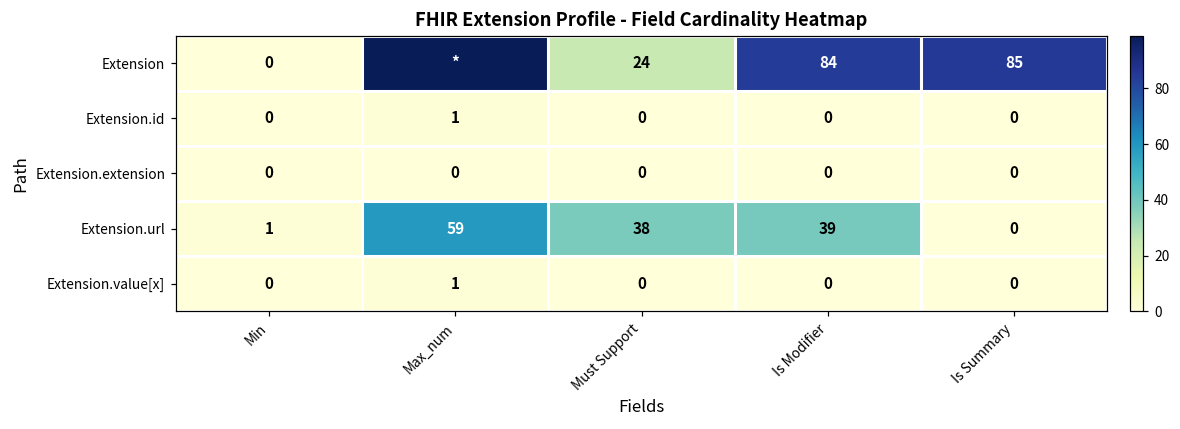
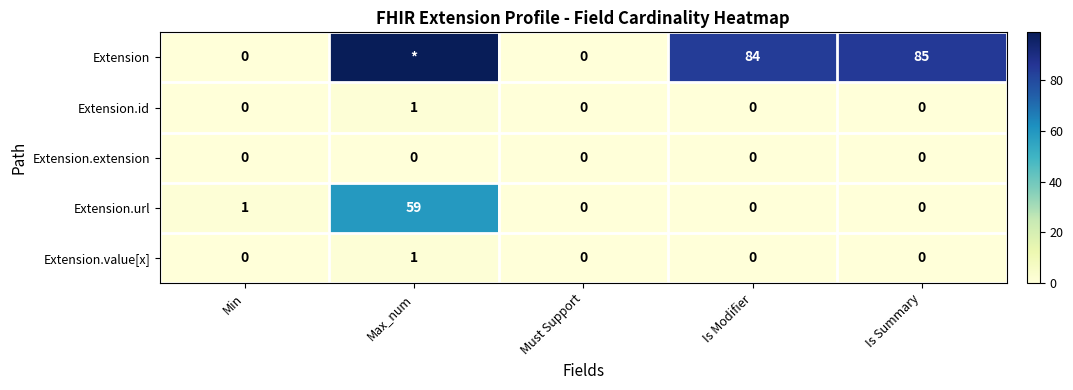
Extension, Must Support: 24 -> 0
Extension.url, Must Support: 38 -> 0
Extension.url, Is Modifier: 39 -> 0
